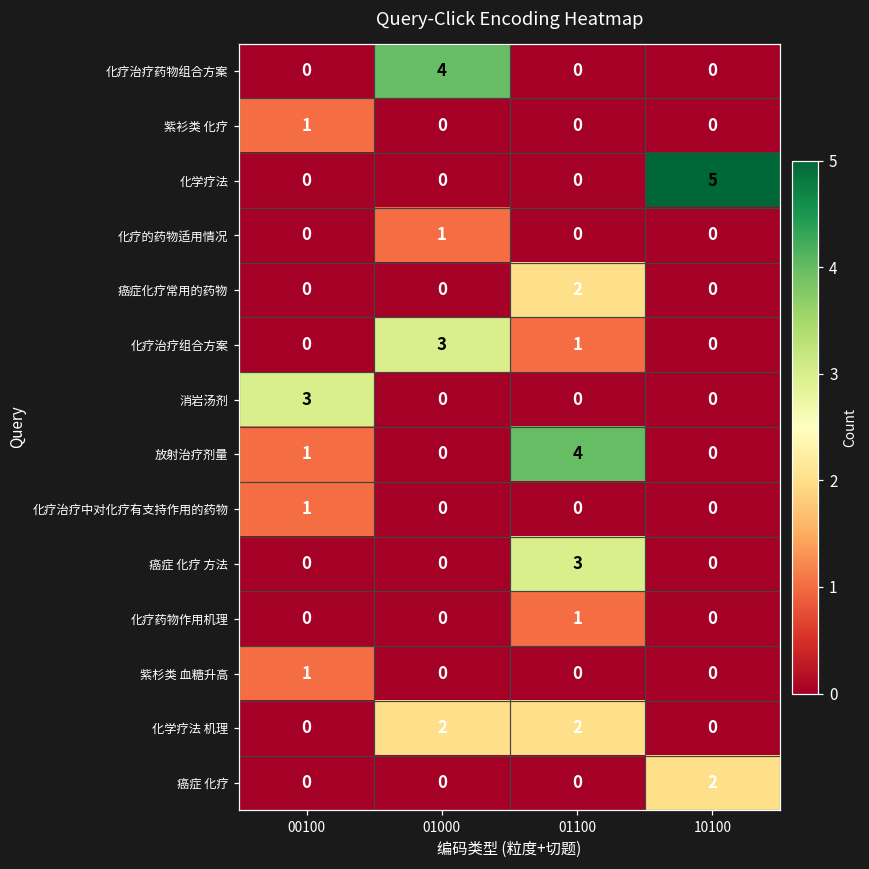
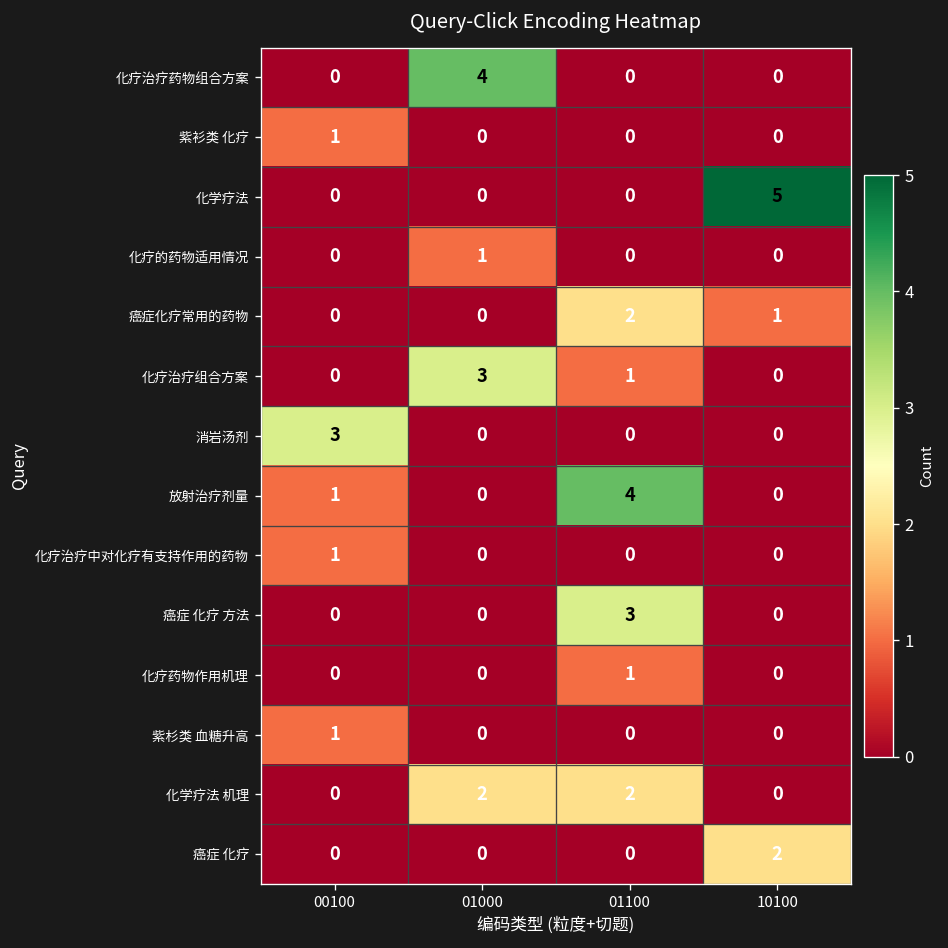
癌症化疗常用的药物, 10100: 0 -> 1
